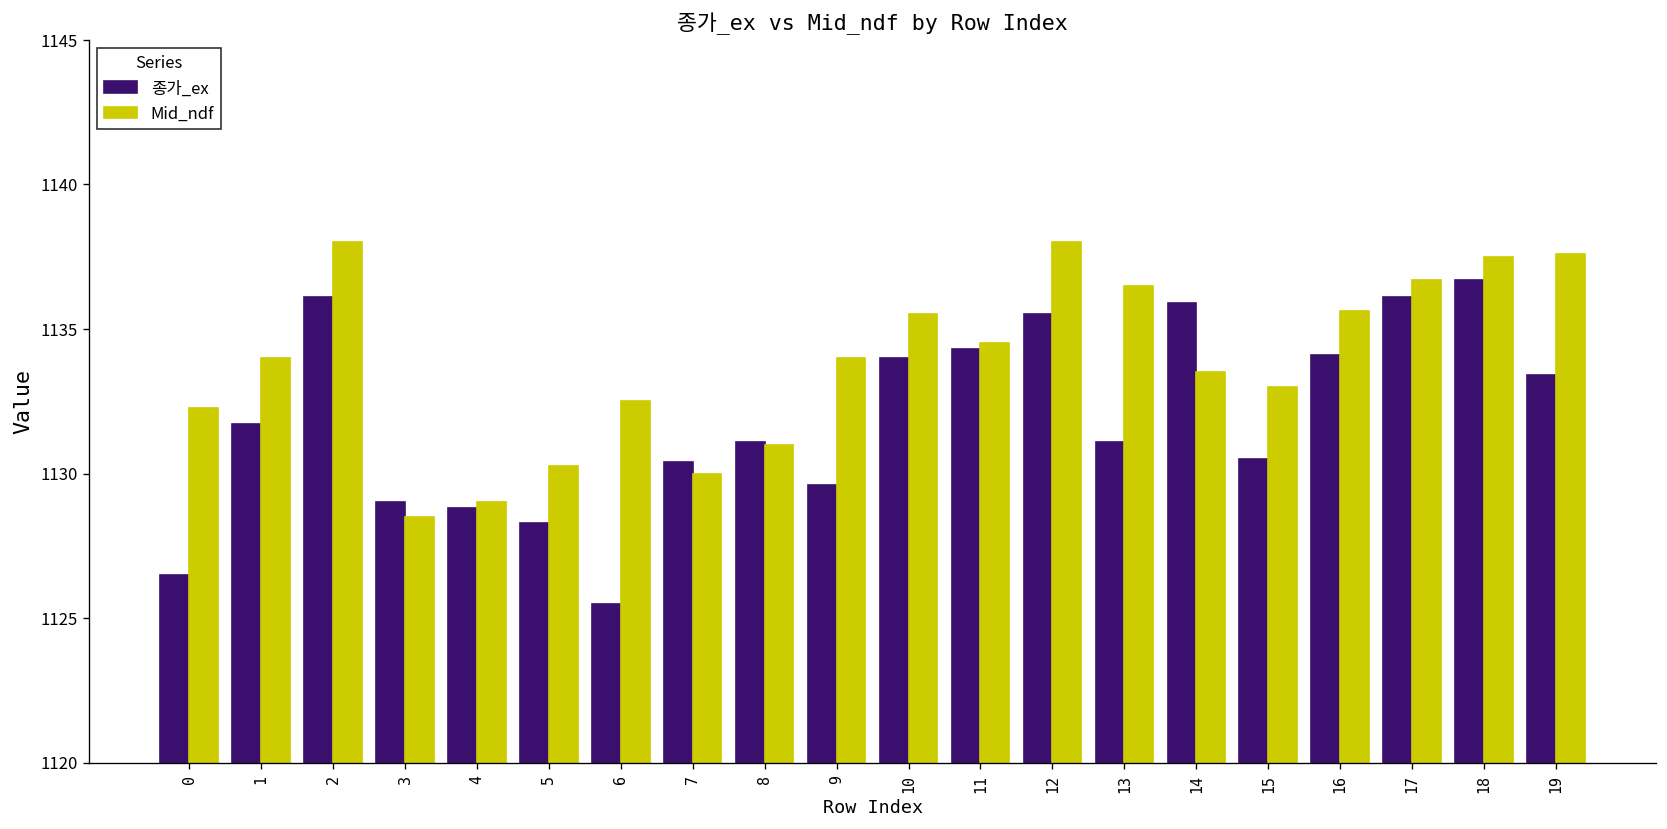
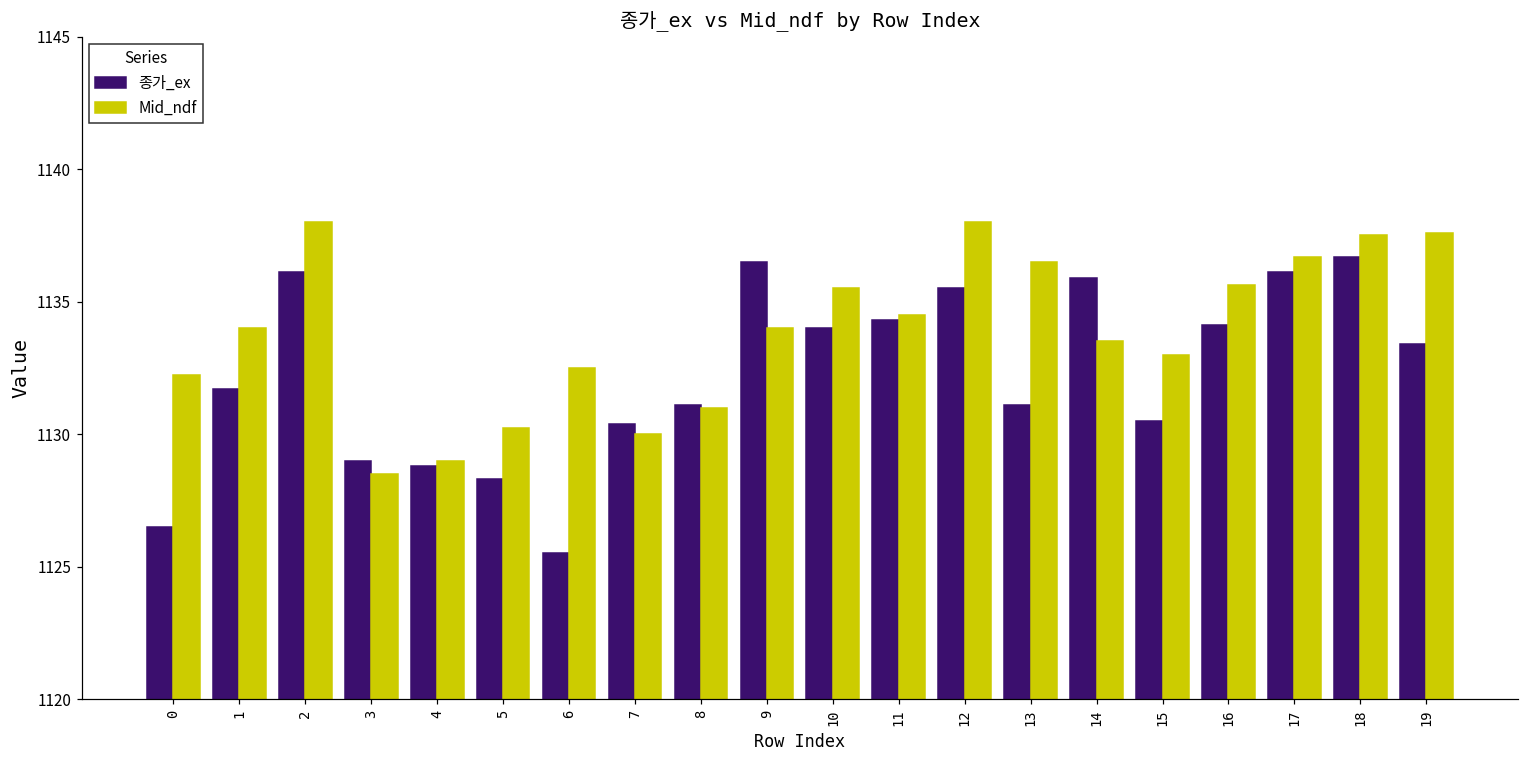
종가_ex, 9: 1129.6 -> 1136.5
